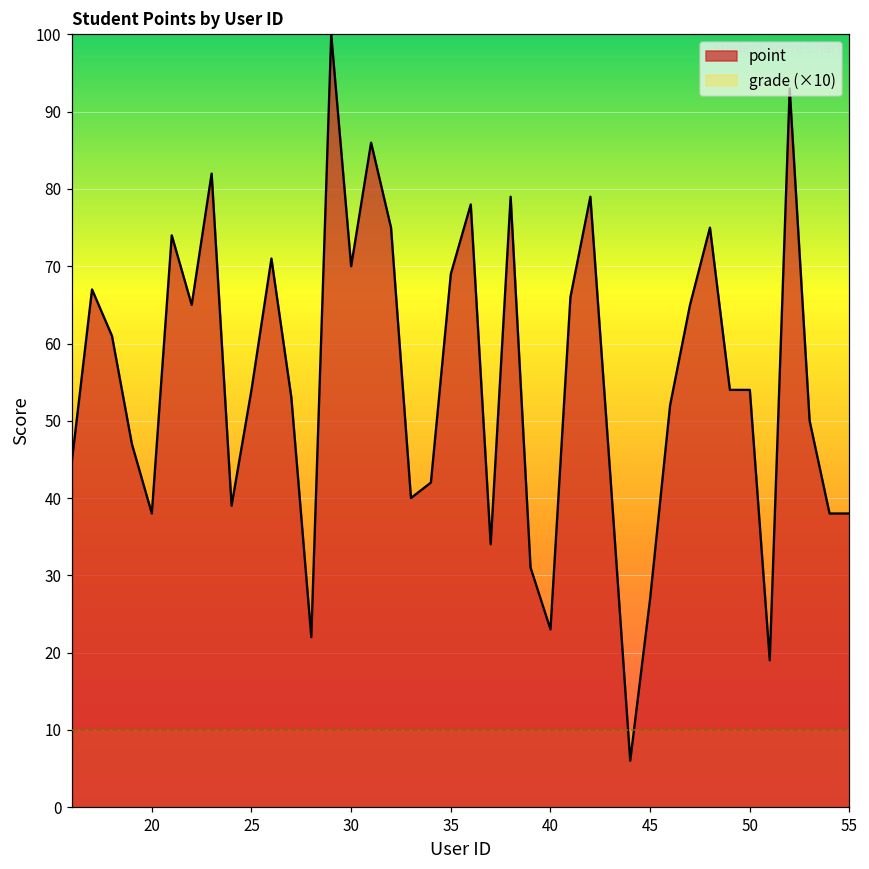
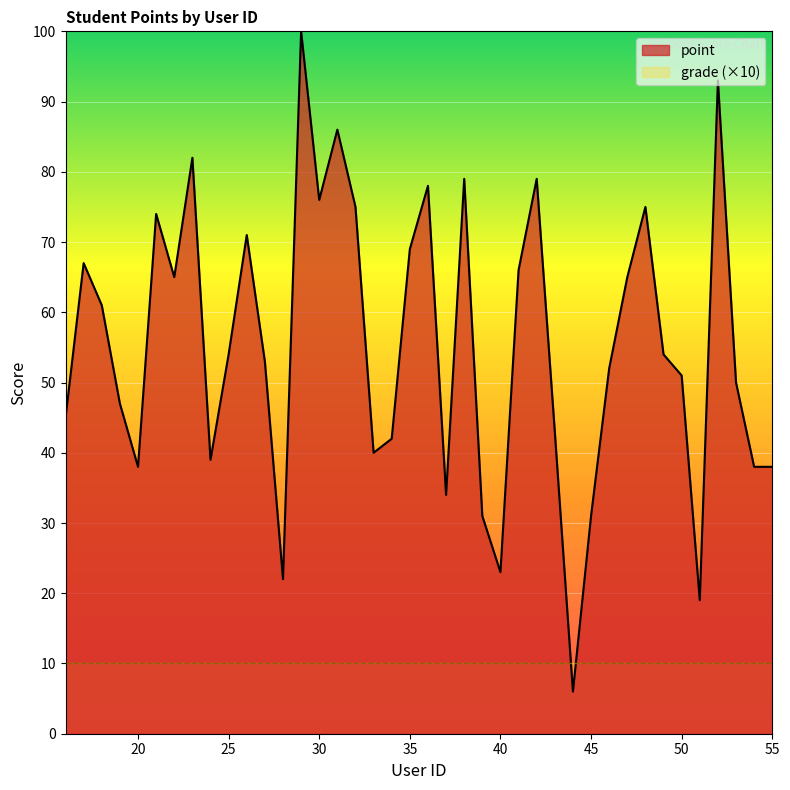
point, 30: 70 -> 76
point, 45: 27 -> 31
point, 50: 54 -> 51
